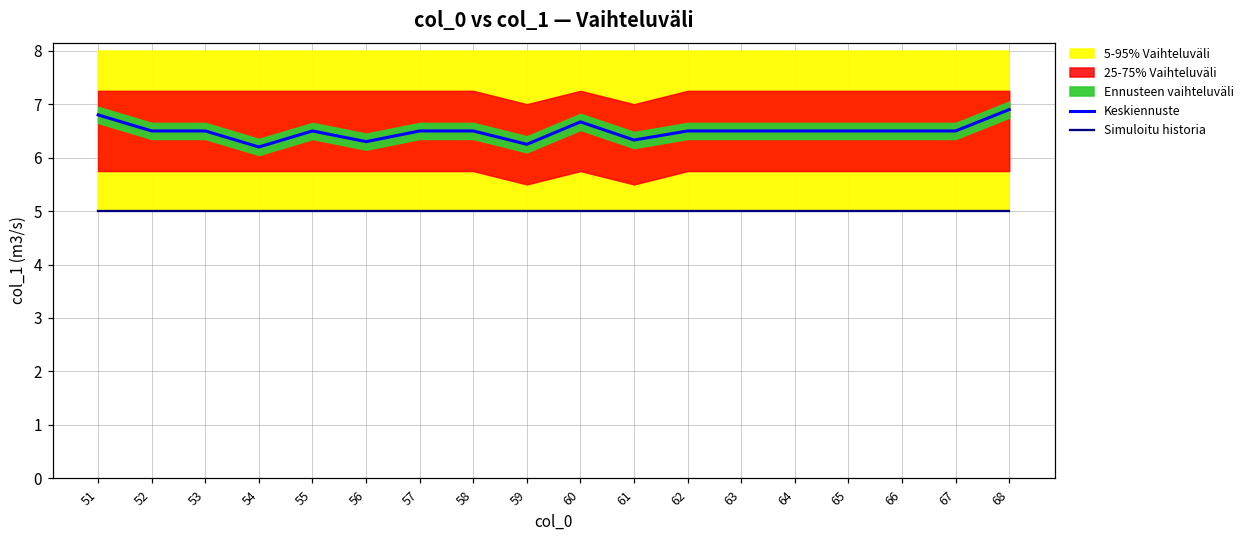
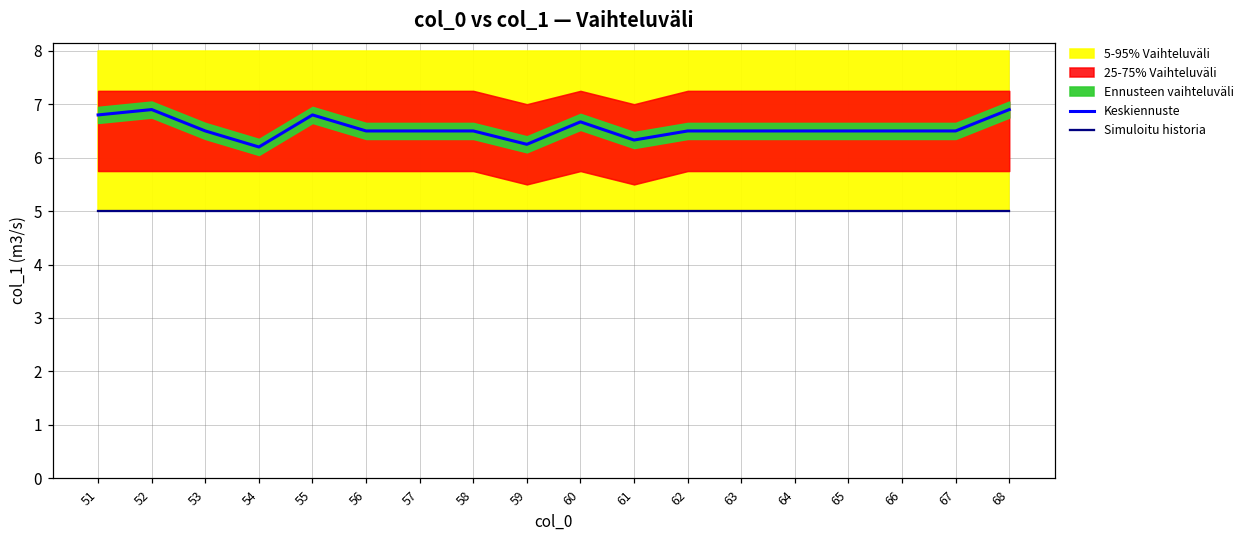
Keskiennuste, 52: 6.5 -> 6.9
Keskiennuste, 55: 6.5 -> 6.8
Keskiennuste, 56: 6.3 -> 6.5
